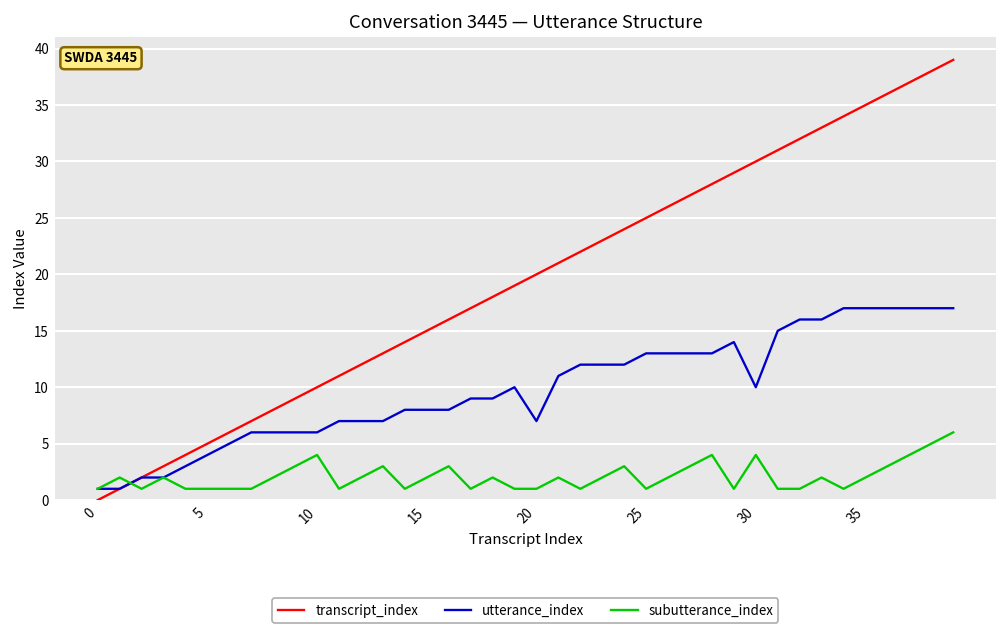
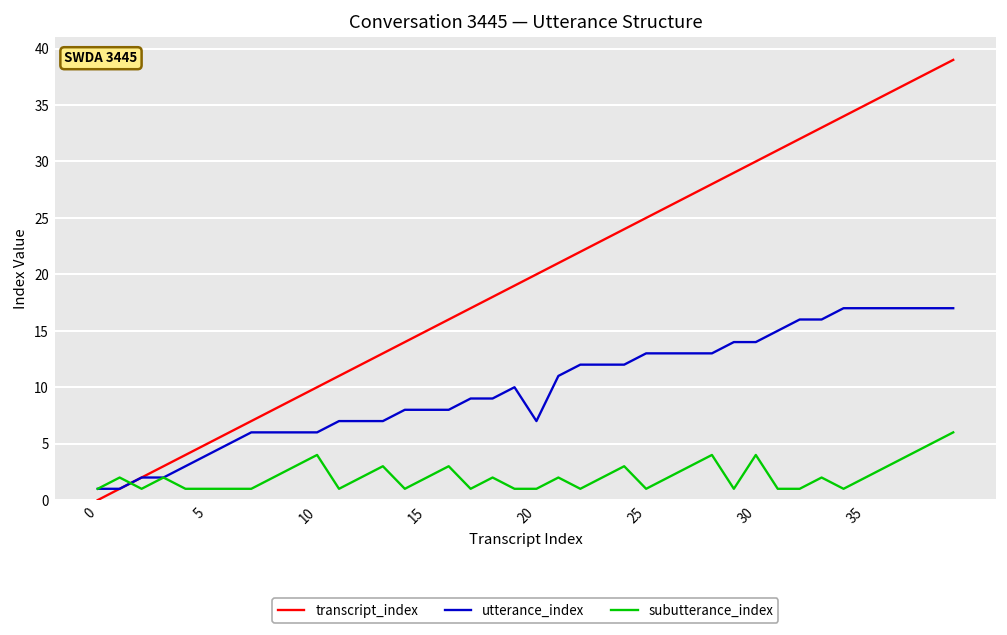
utterance_index, 30: 10 -> 14
